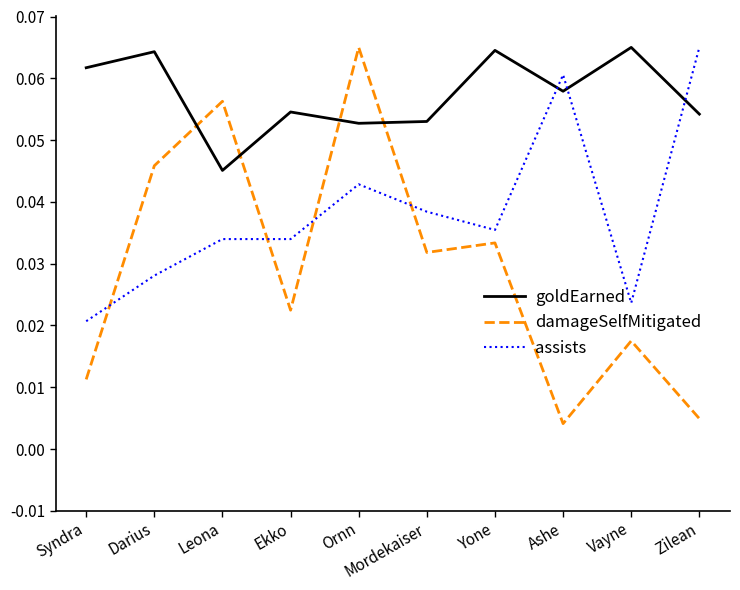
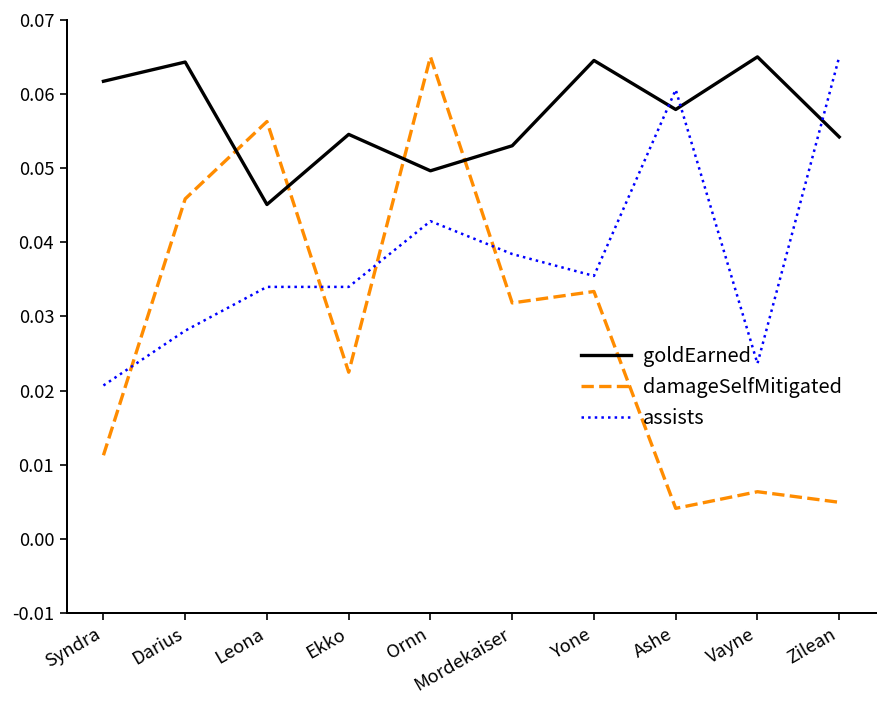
goldEarned, Ornn: 0.053 -> 0.050
damageSelfMitigated, Vayne: 0.018 -> 0.006
